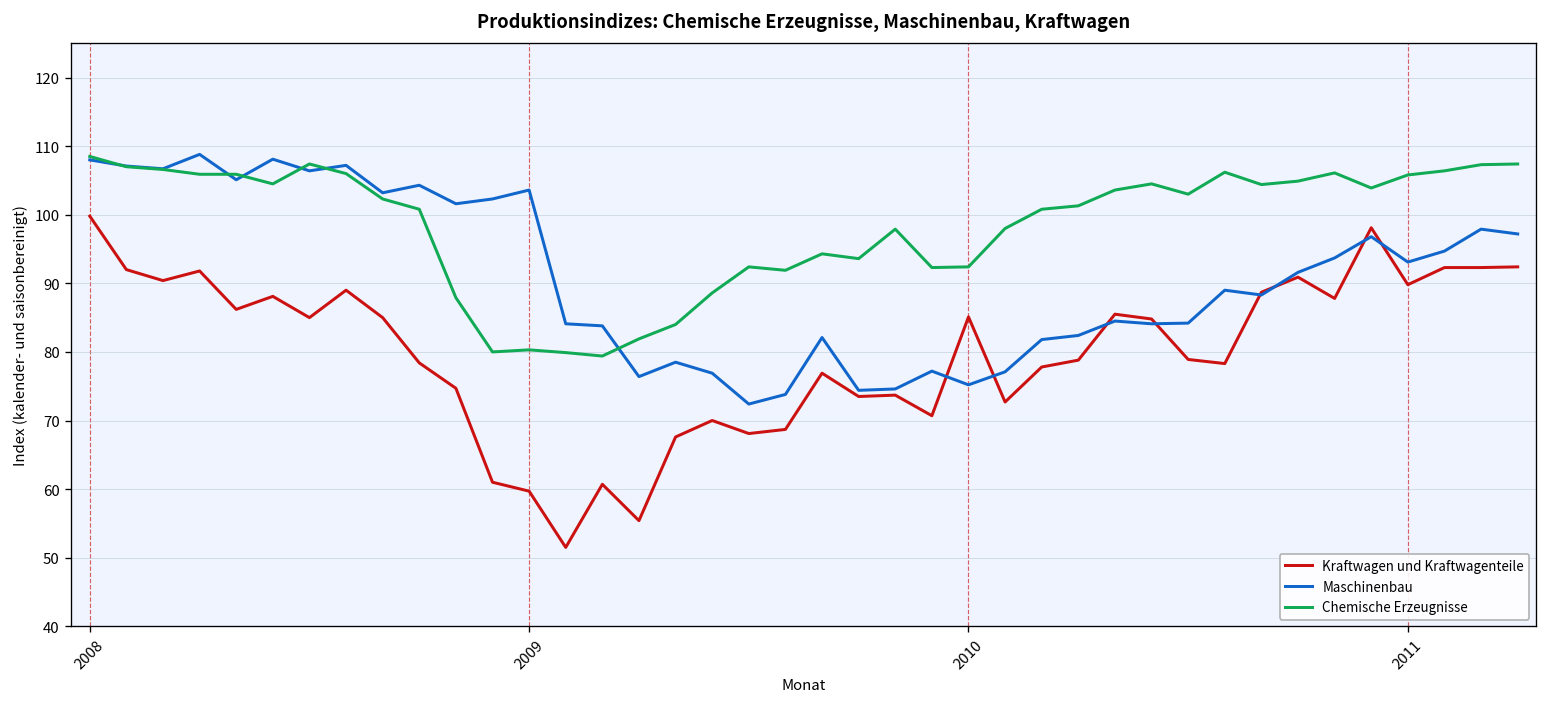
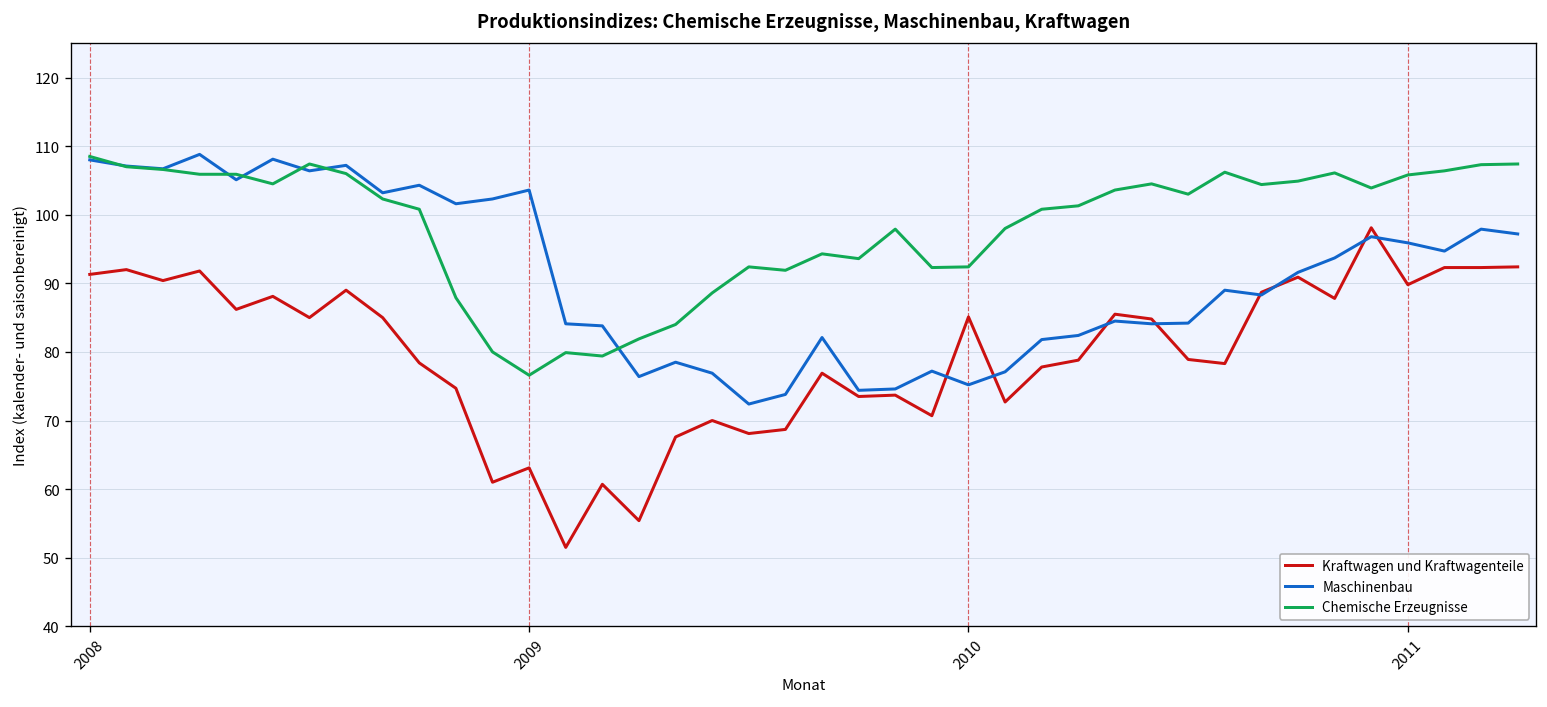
Kraftwagen und Kraftwagenteile, 2008: 100 -> 91
Kraftwagen und Kraftwagenteile, 2009: 60 -> 63
Chemische Erzeugnisse, 2009: 80 -> 77
Maschinenbau, 2011: 93 -> 96
